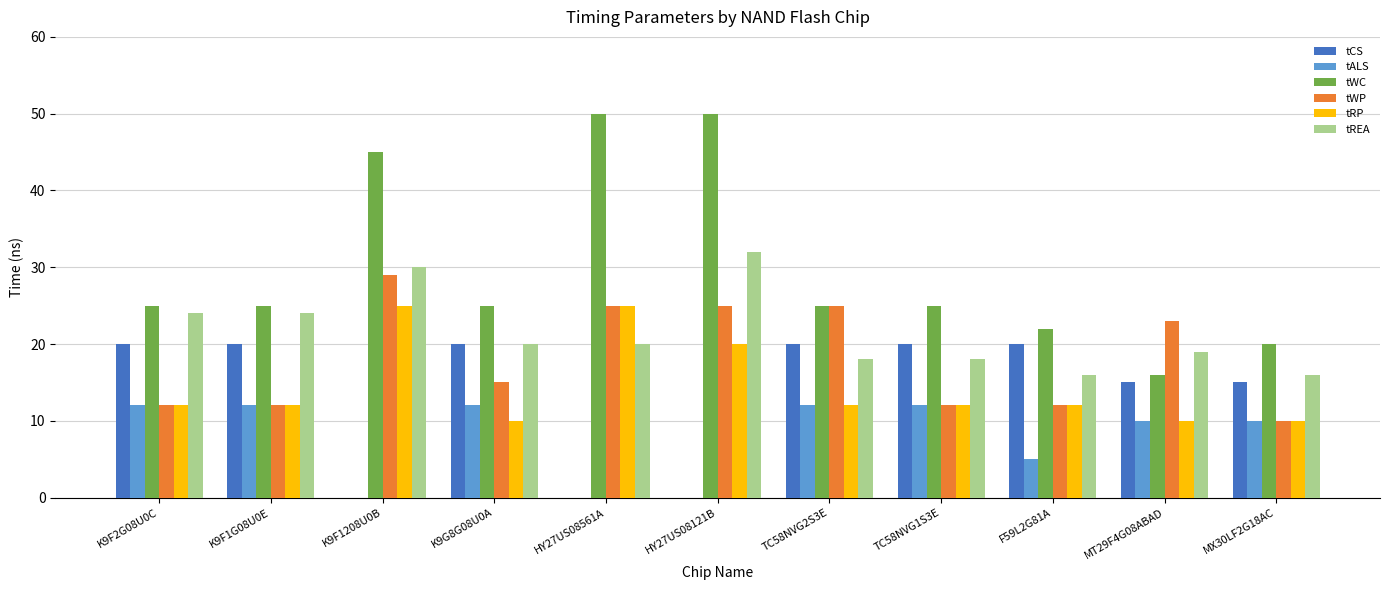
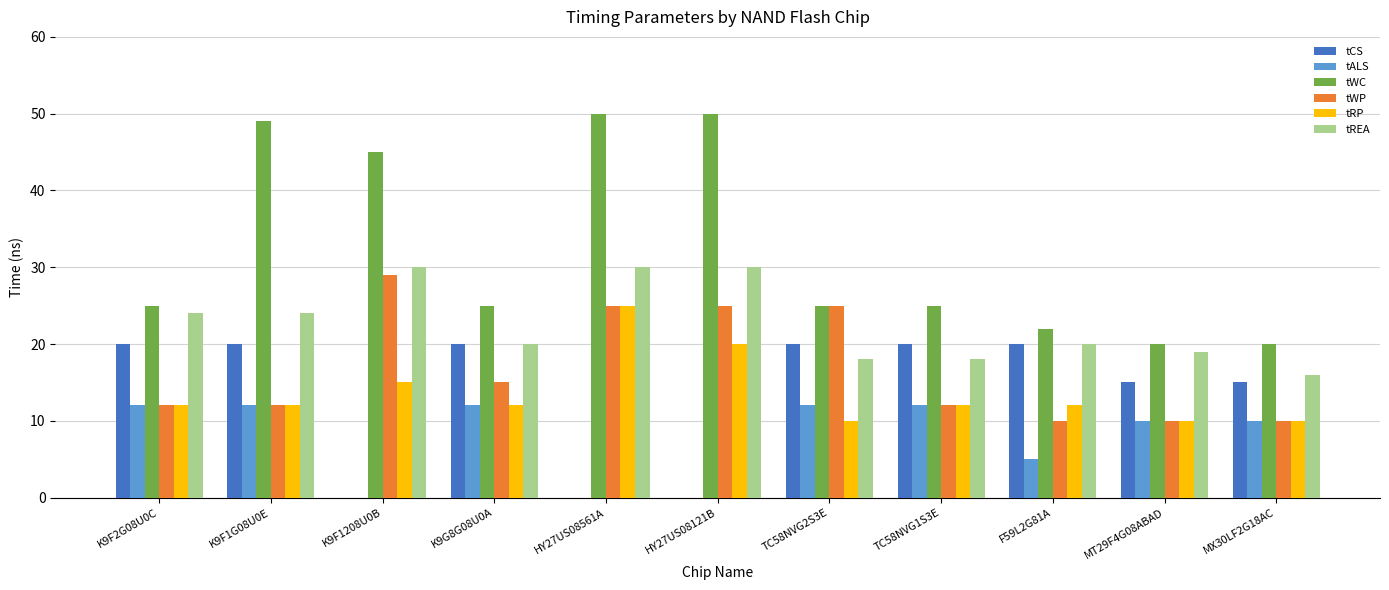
tWC, K9F1G08U0E: 25 -> 49
tRP, K9F1208U0B: 25 -> 15
tRP, K9G8G08U0A: 10 -> 12
tREA, HY27US08561A: 20 -> 30
tREA, HY27US08121B: 32 -> 30
tRP, TC58NVG2S3E: 12 -> 10
tWP, F59L2G81A: 12 -> 10
tREA, F59L2G81A: 16 -> 20
tWC, MT29F4G08ABAD: 16 -> 20
tWP, MT29F4G08ABAD: 23 -> 10
